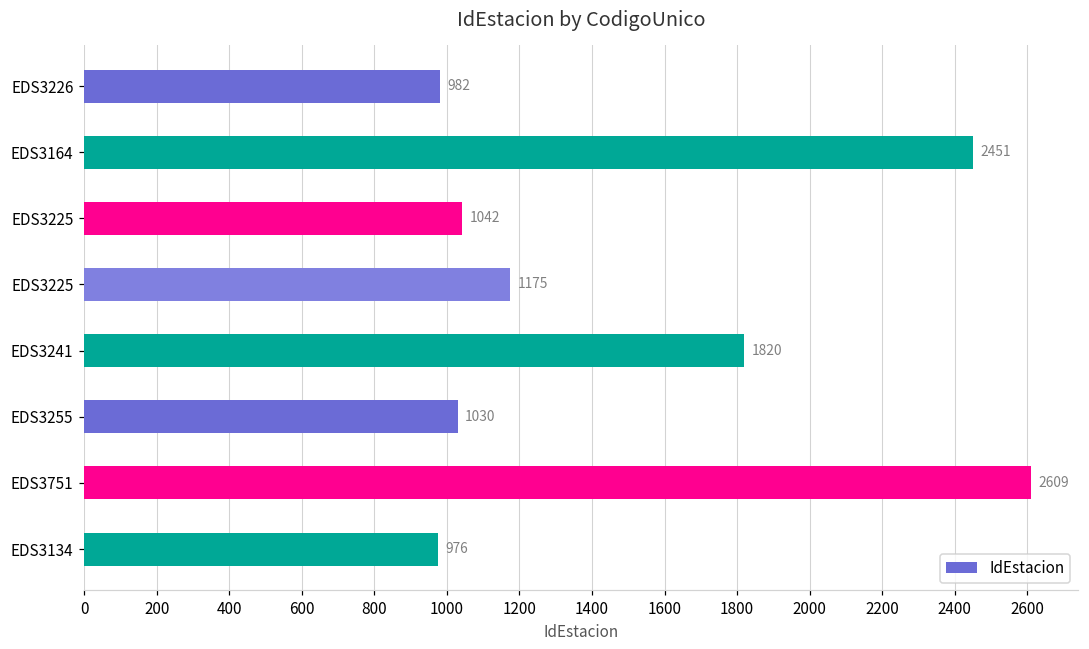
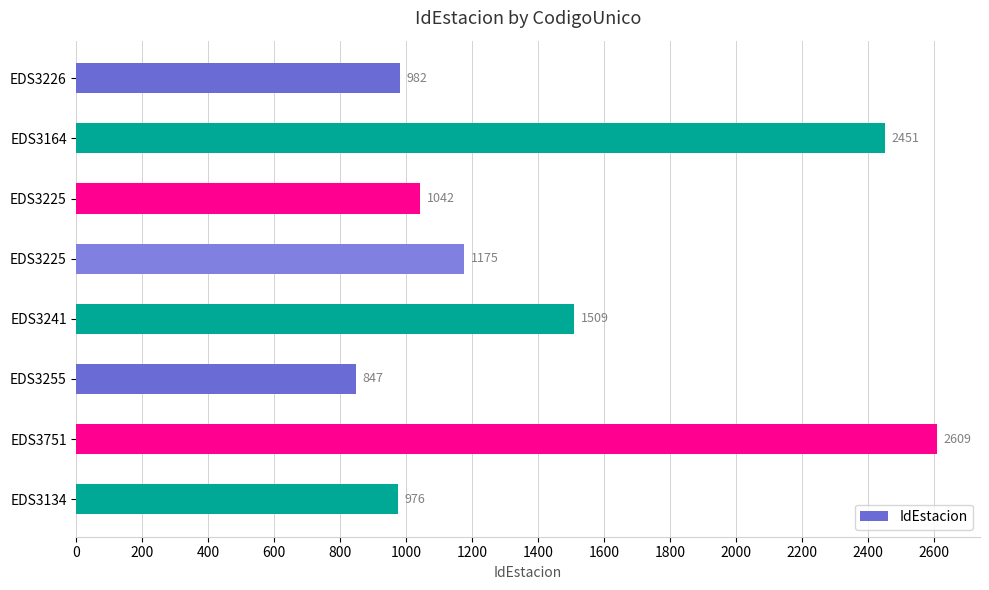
EDS3241: 1820 -> 1509
EDS3255: 1030 -> 847
